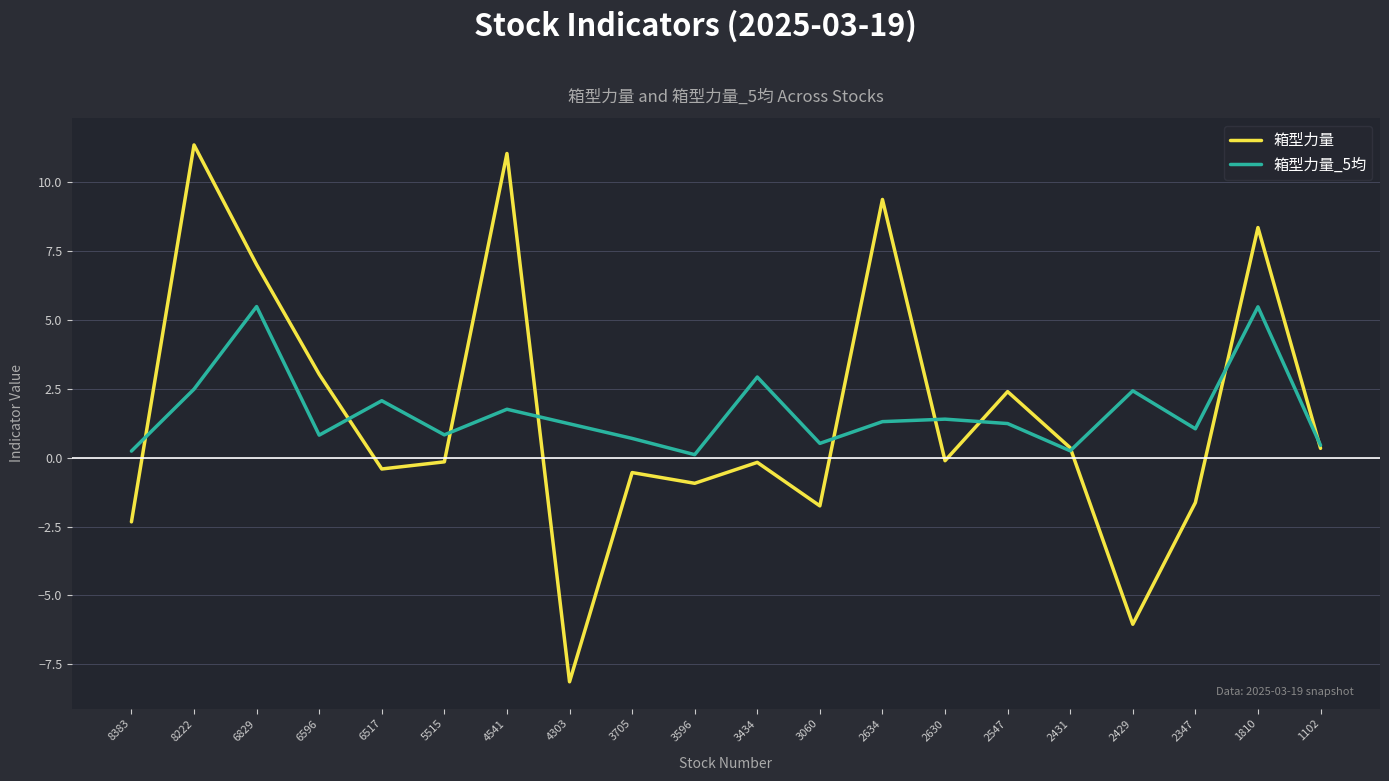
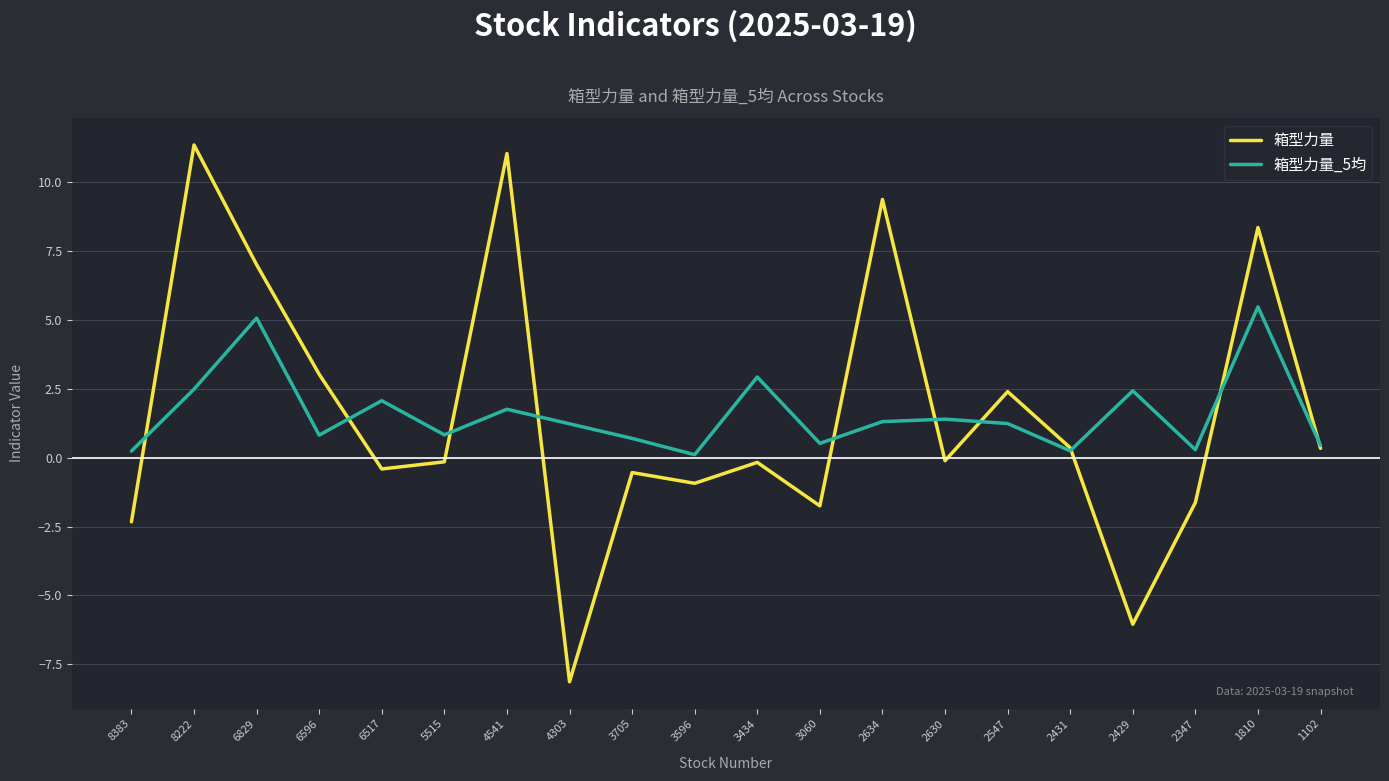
箱型力量_5均, 6829: 5.5 -> 5.1
箱型力量_5均, 2347: 1.1 -> 0.3
